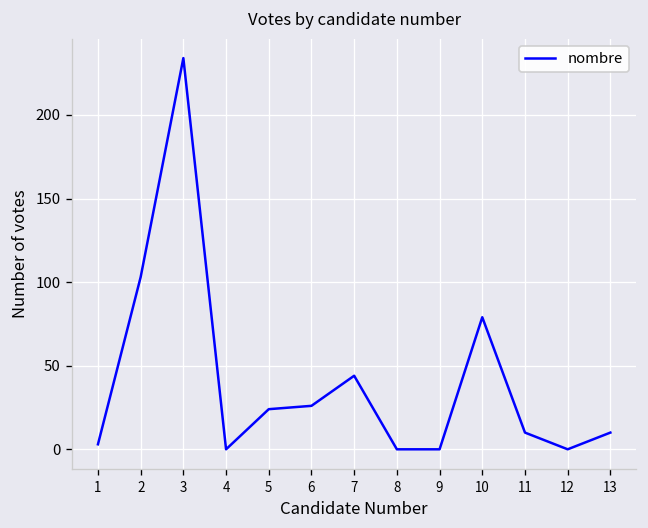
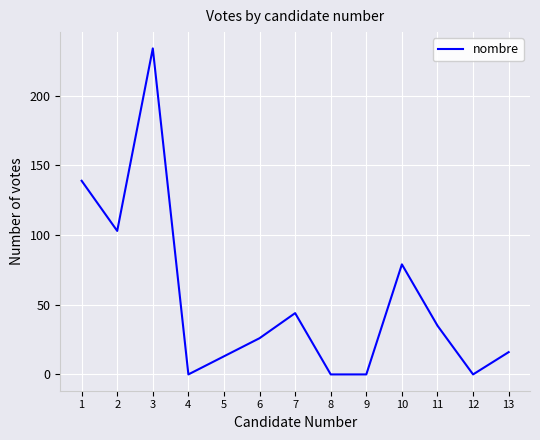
1: 3 -> 139
5: 24 -> 13
11: 10 -> 35
13: 10 -> 16
